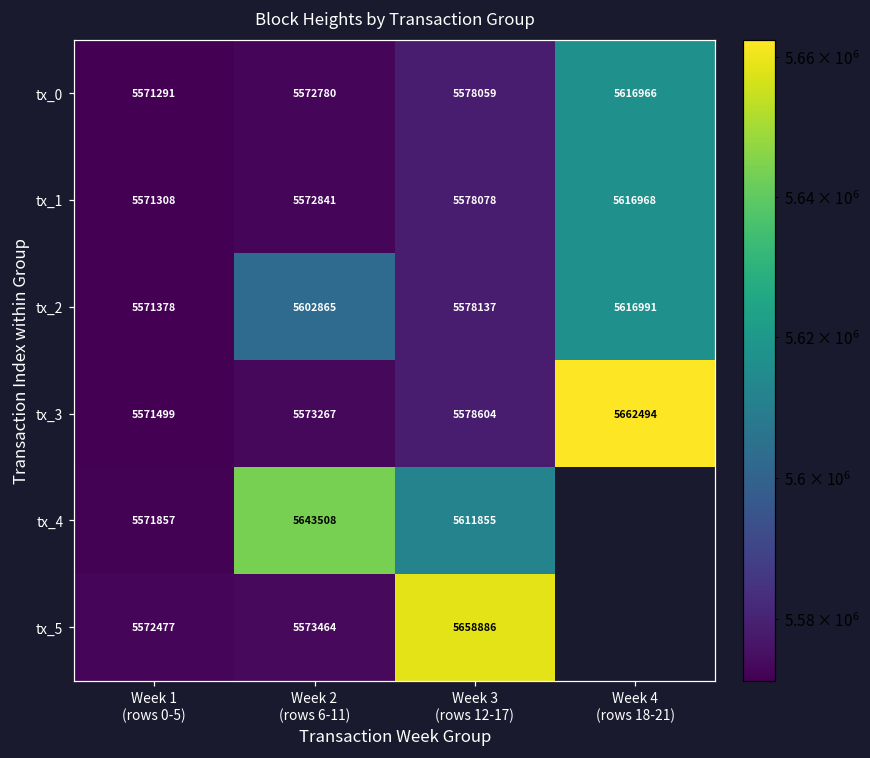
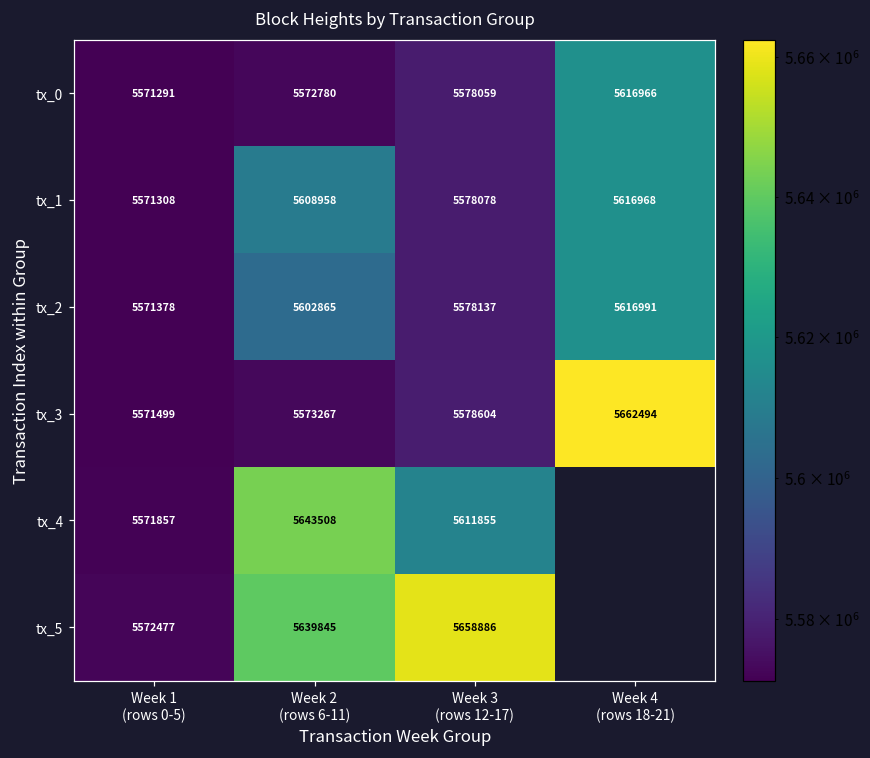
tx_1, Week 2 (rows 6-11): 5572841 -> 5608958
tx_5, Week 2 (rows 6-11): 5573464 -> 5639845
